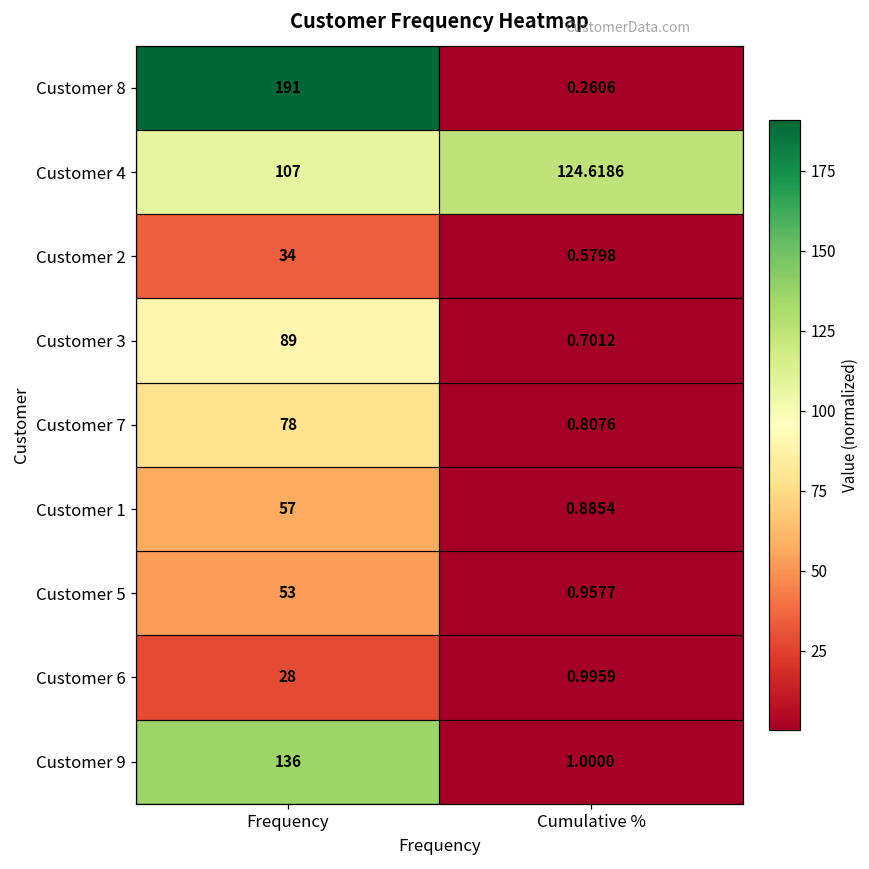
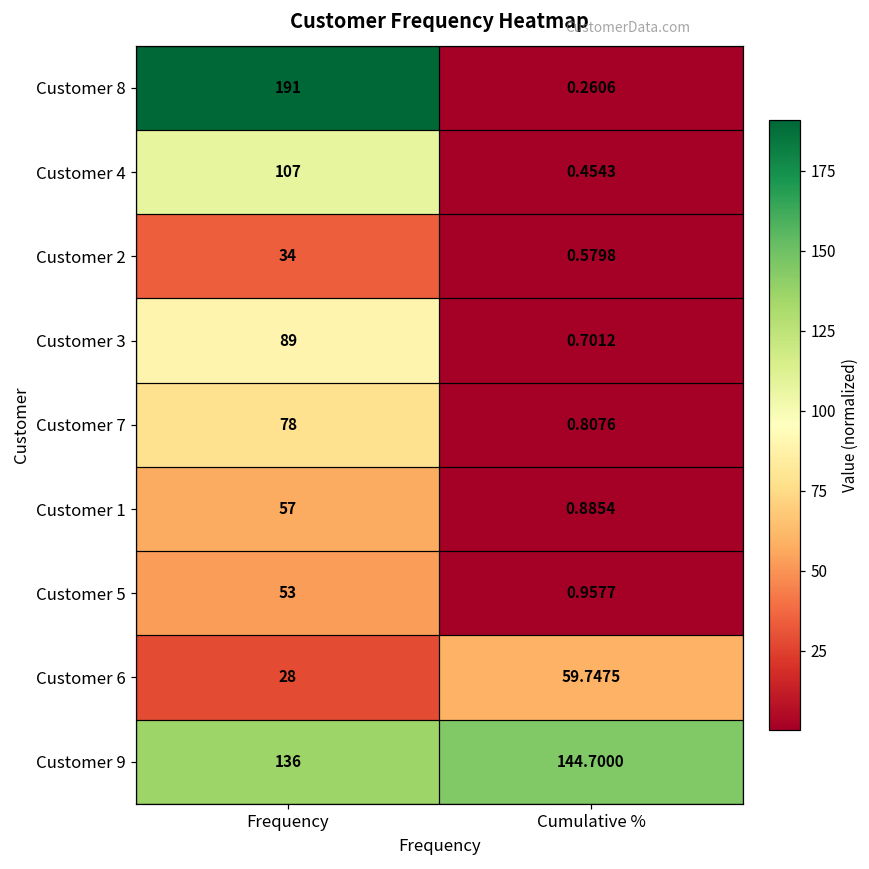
Customer 4, Cumulative %: 124.6186 -> 0.4543
Customer 6, Cumulative %: 0.9959 -> 59.7475
Customer 9, Cumulative %: 1.0000 -> 144.7000
